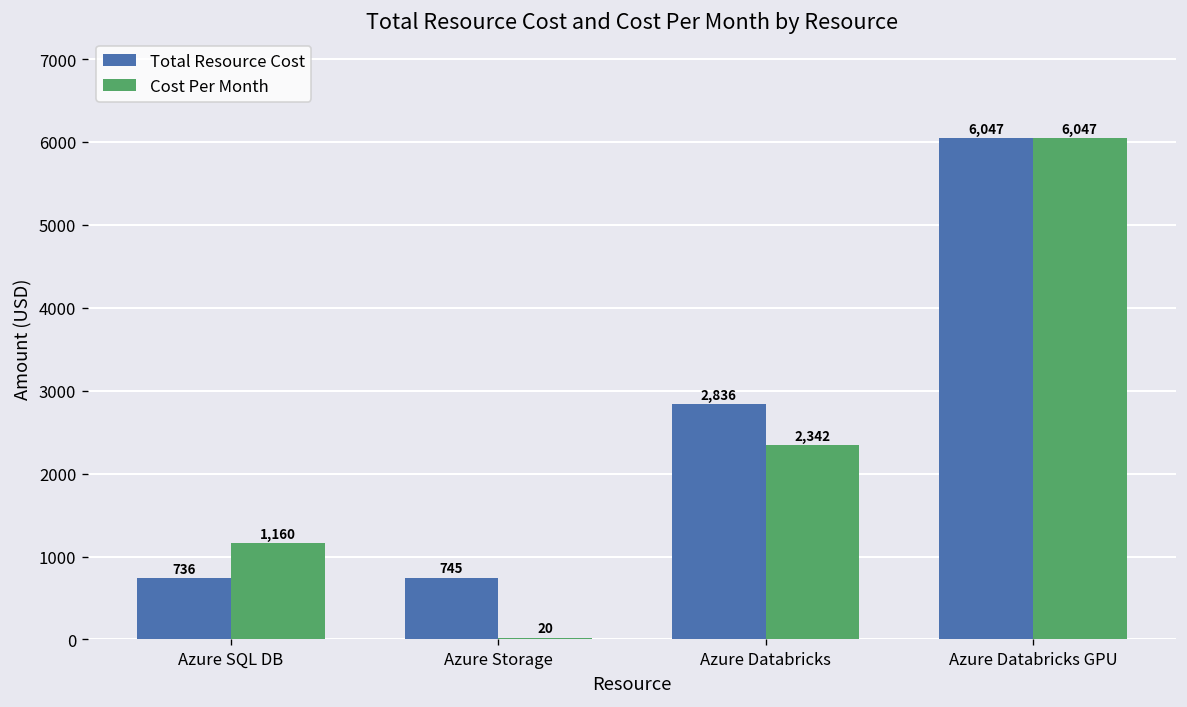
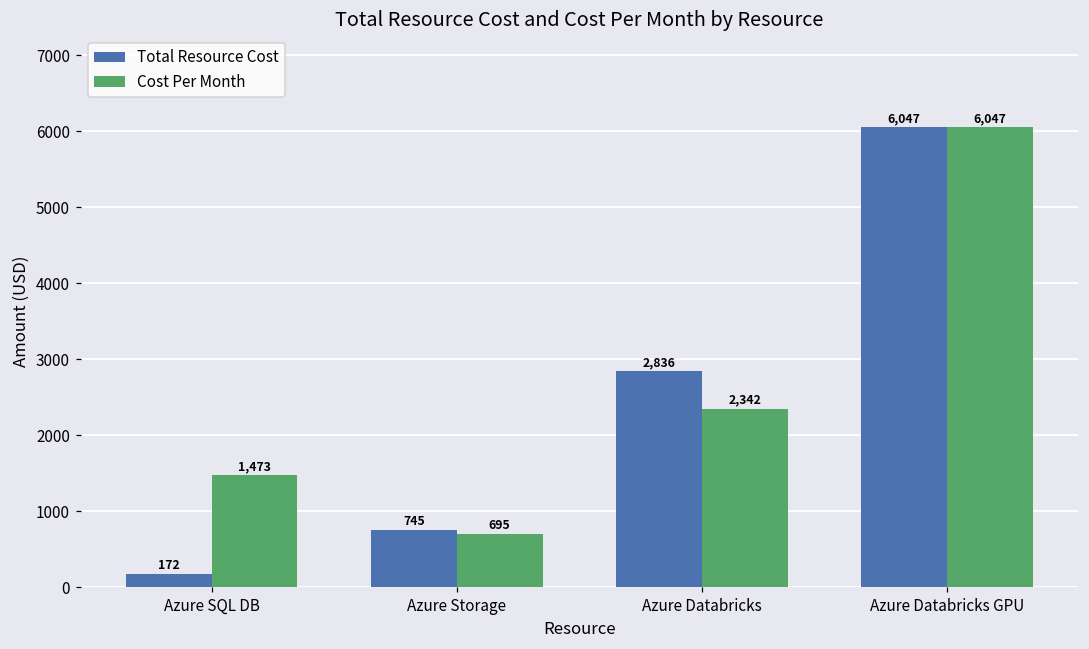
Total Resource Cost, Azure SQL DB: 736 -> 172
Cost Per Month, Azure SQL DB: 1,160 -> 1,473
Cost Per Month, Azure Storage: 20 -> 695
